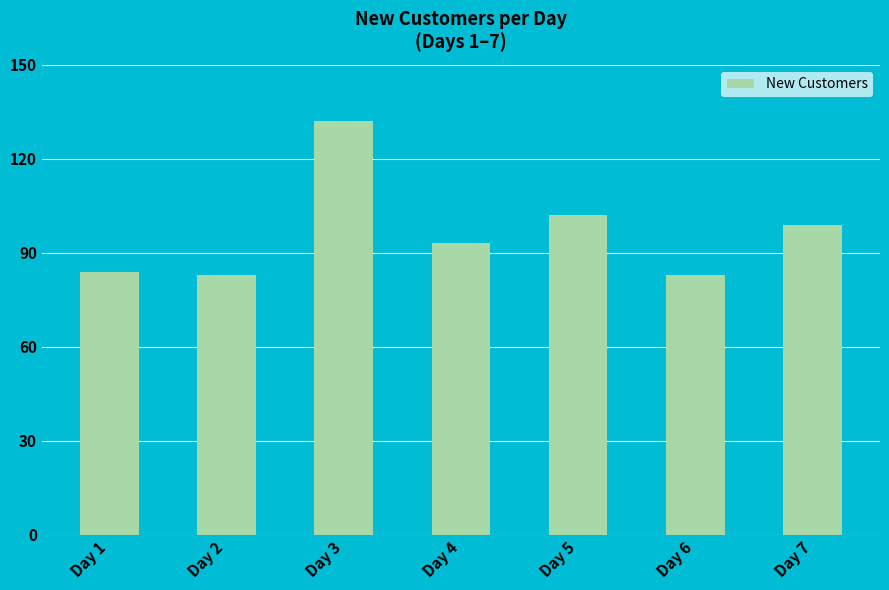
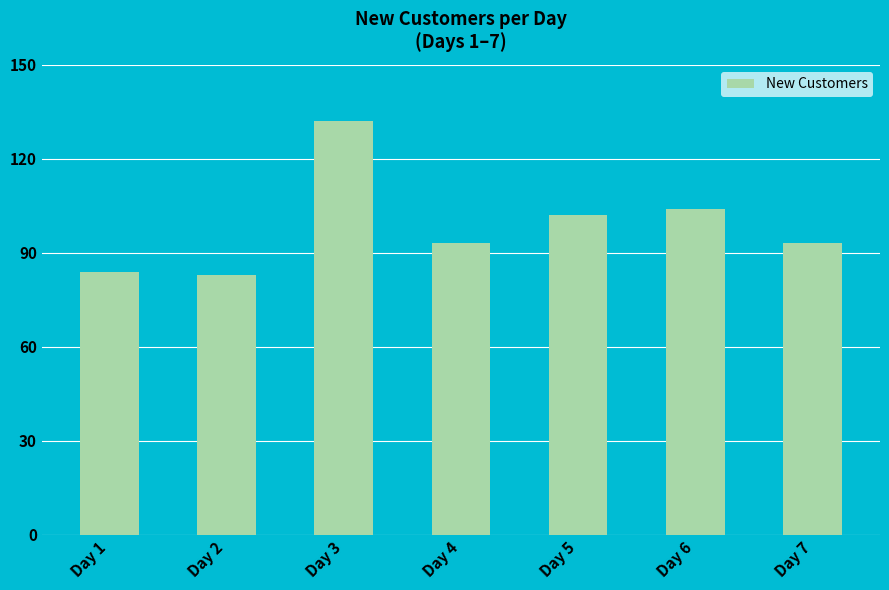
Day 6: 83 -> 104
Day 7: 99 -> 93
